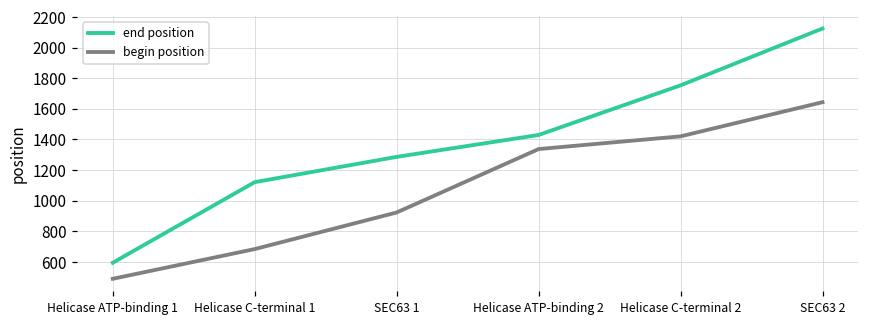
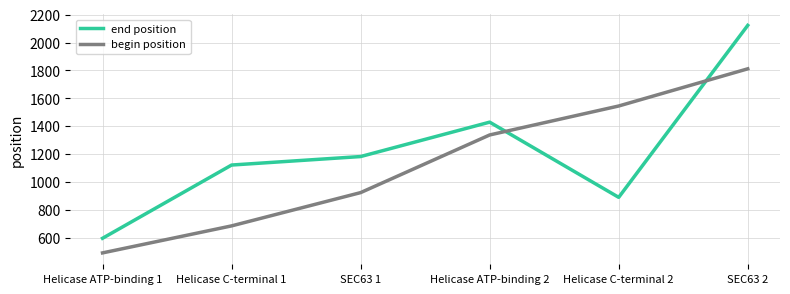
end position, SEC63 1: 1290 -> 1180
end position, Helicase C-terminal 2: 1750 -> 890
begin position, Helicase C-terminal 2: 1420 -> 1550
begin position, SEC63 2: 1640 -> 1810
